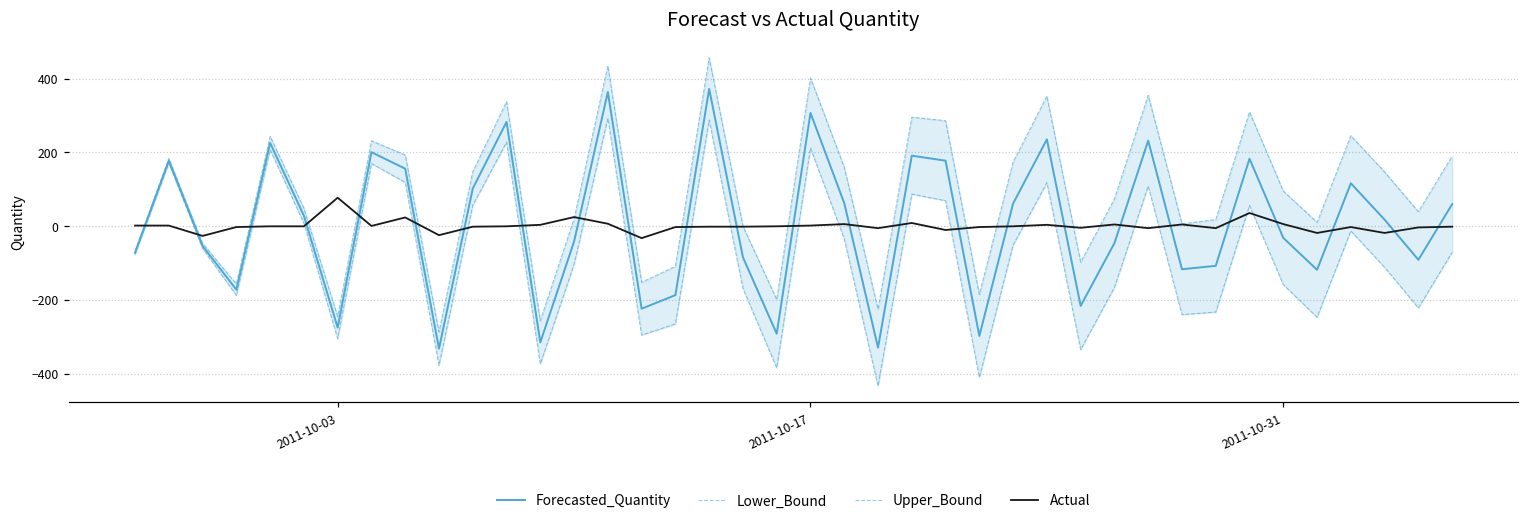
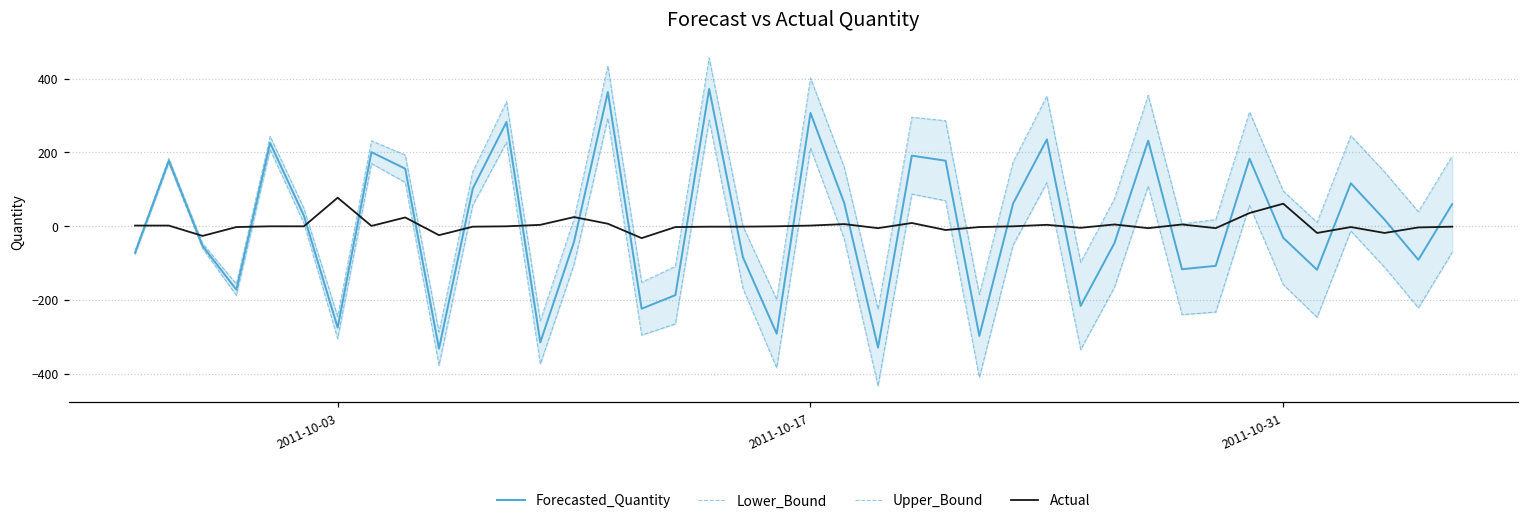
Actual, 2011-10-31: 10 -> 60
